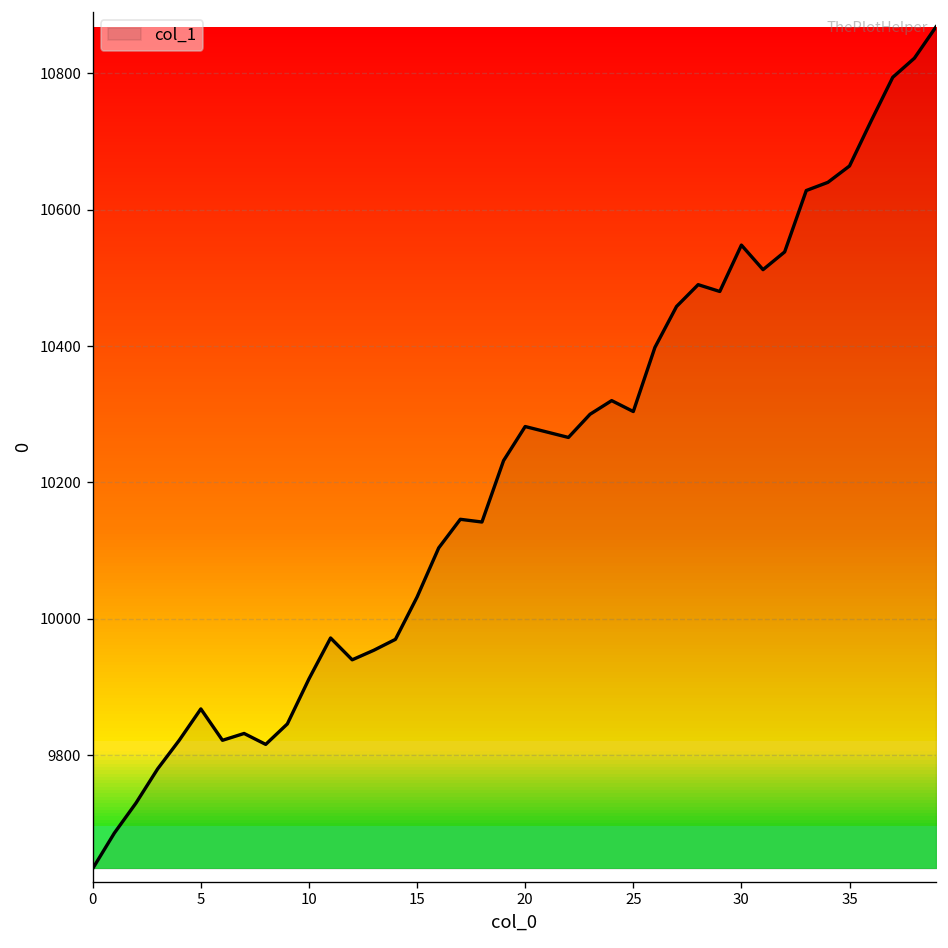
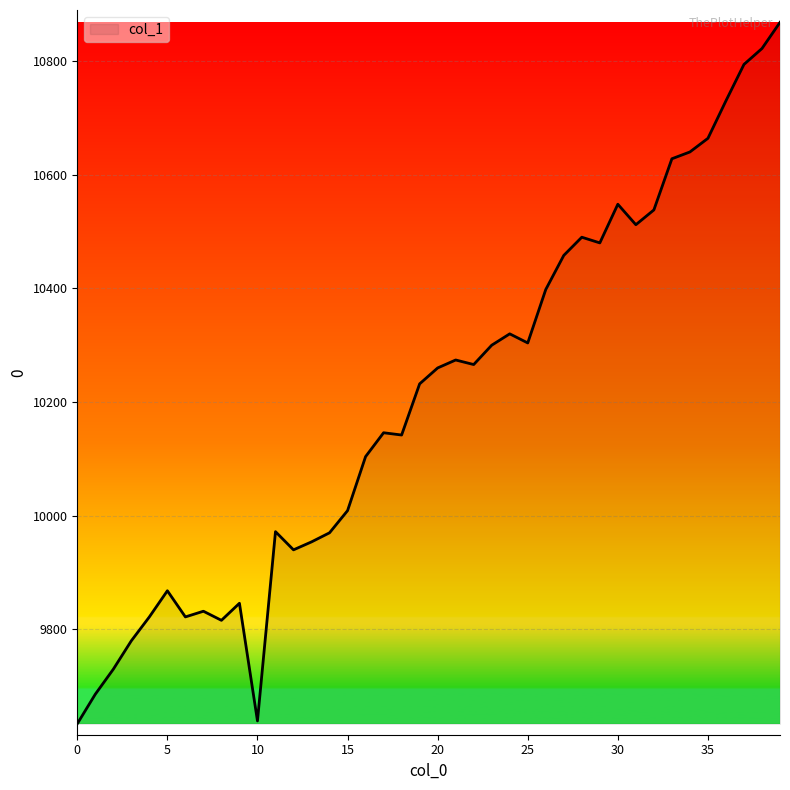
10: 9910 -> 9640
15: 10030 -> 10010
20: 10280 -> 10260
